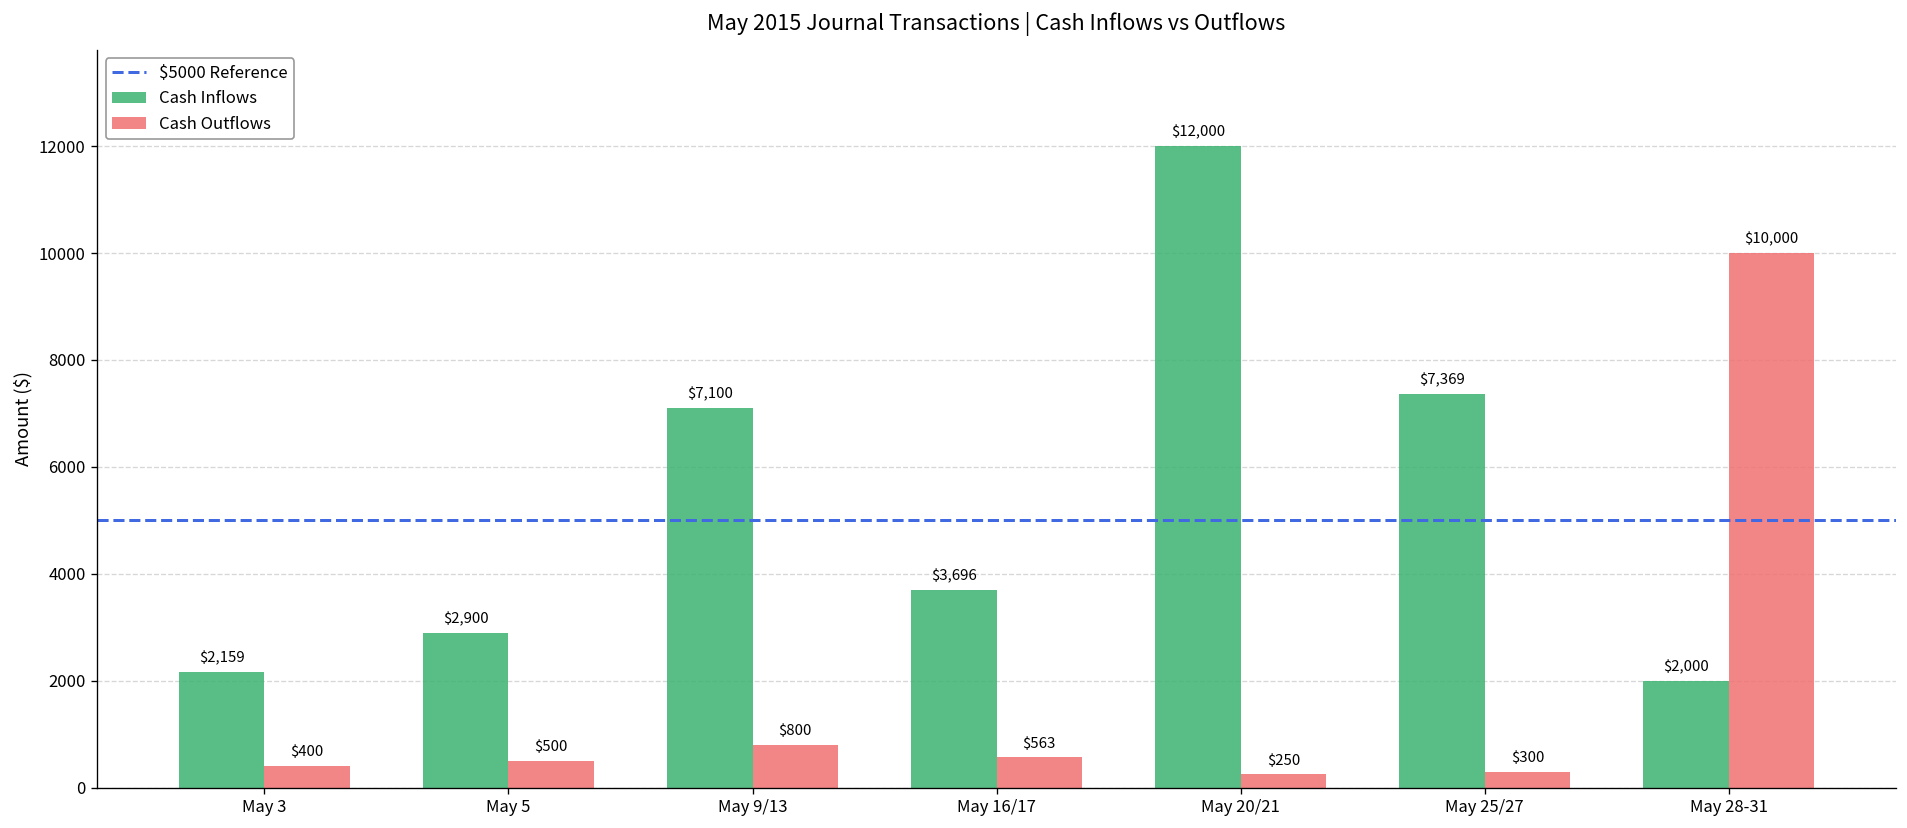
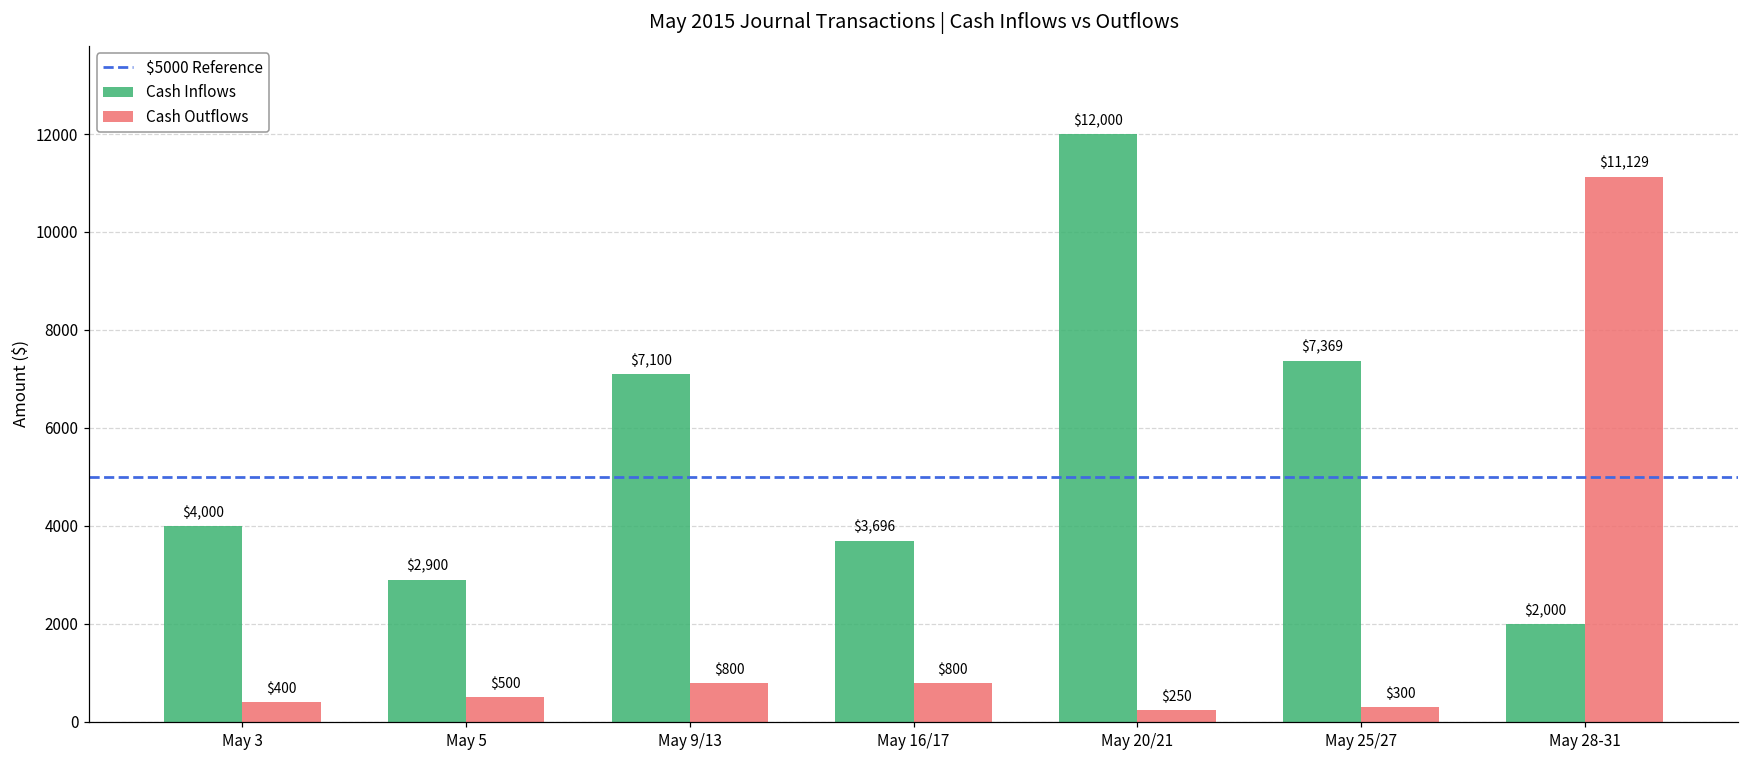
Cash Inflows, May 3: $2,159 -> $4,000
Cash Outflows, May 16/17: $563 -> $800
Cash Outflows, May 28-31: $10,000 -> $11,129
